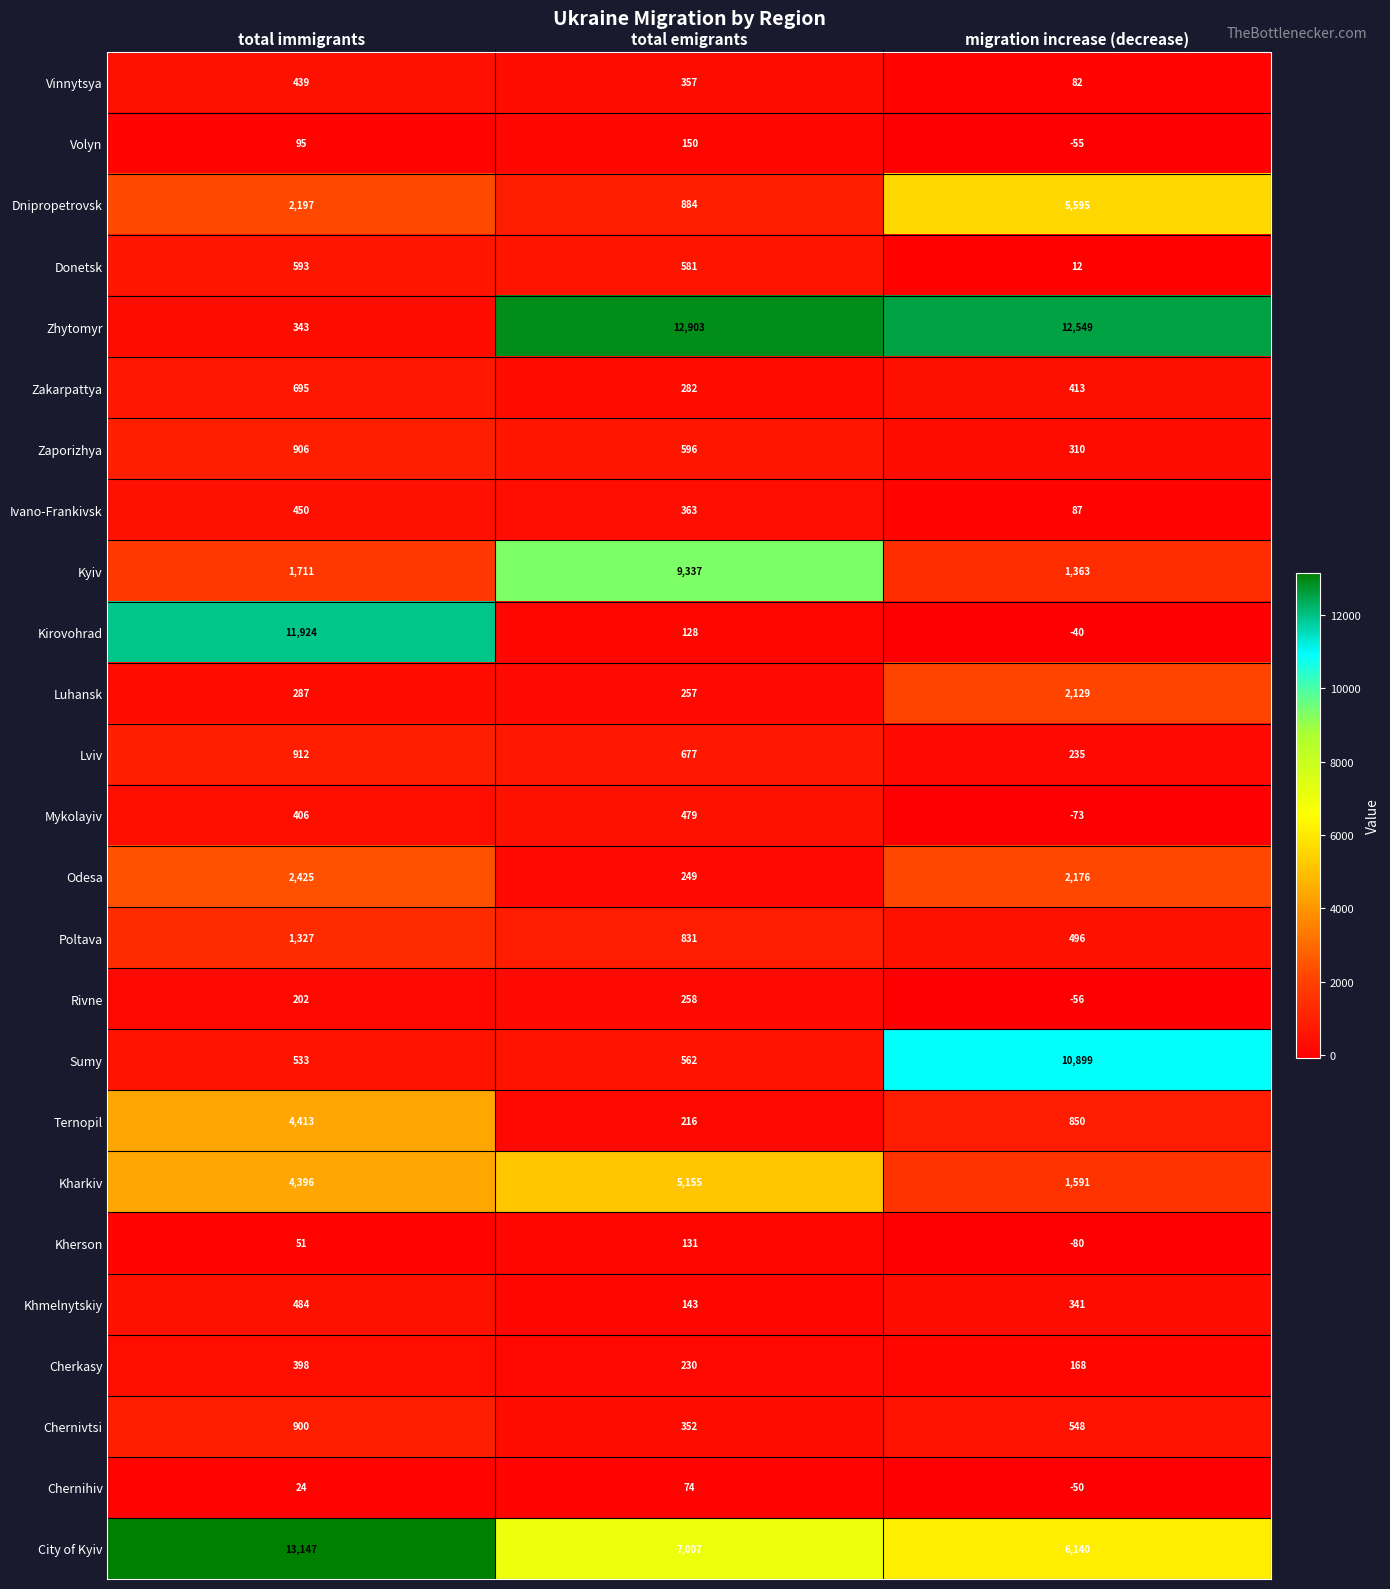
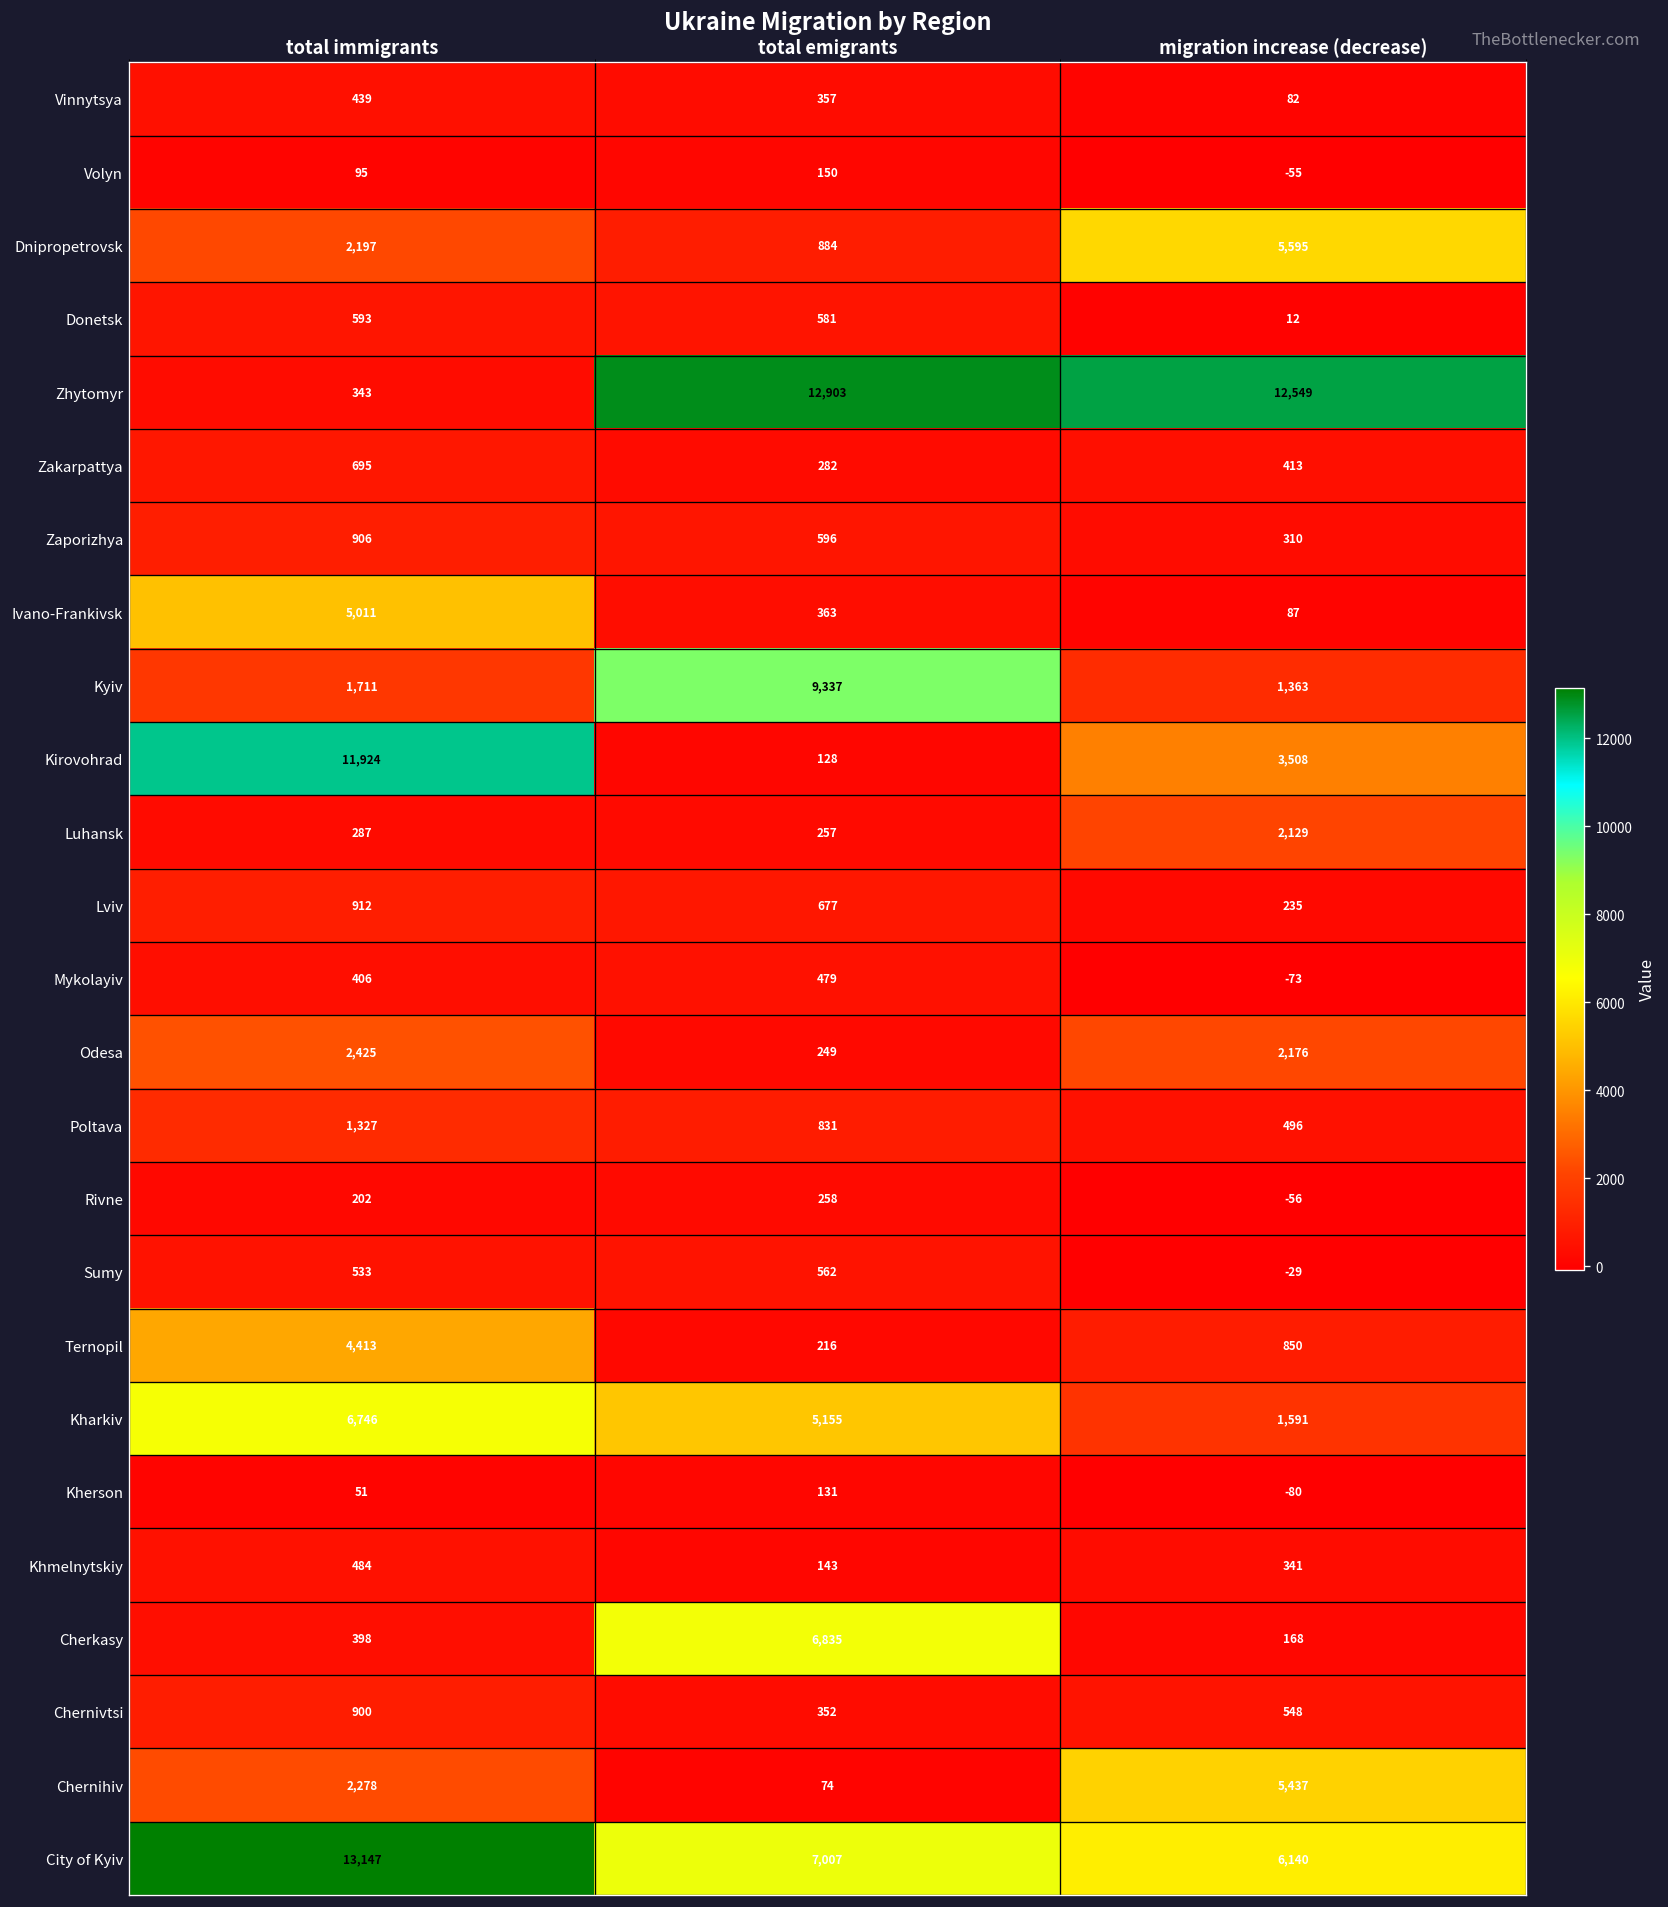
Ivano-Frankivsk, total immigrants: 450 -> 5,011
Kirovohrad, migration increase (decrease): -40 -> 3,508
Sumy, migration increase (decrease): 10,899 -> -29
Kharkiv, total immigrants: 4,396 -> 6,746
Cherkasy, total emigrants: 230 -> 6,835
Chernihiv, total immigrants: 24 -> 2,278
Chernihiv, migration increase (decrease): -50 -> 5,437
